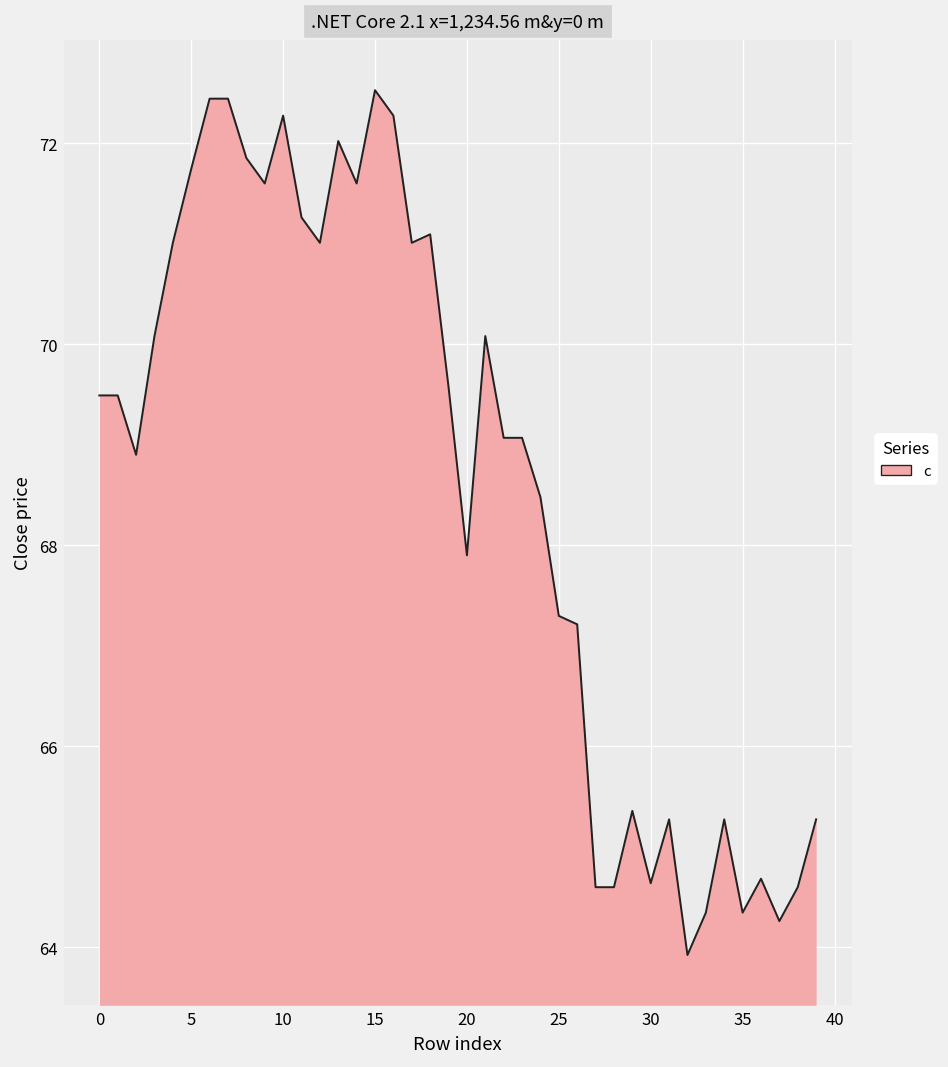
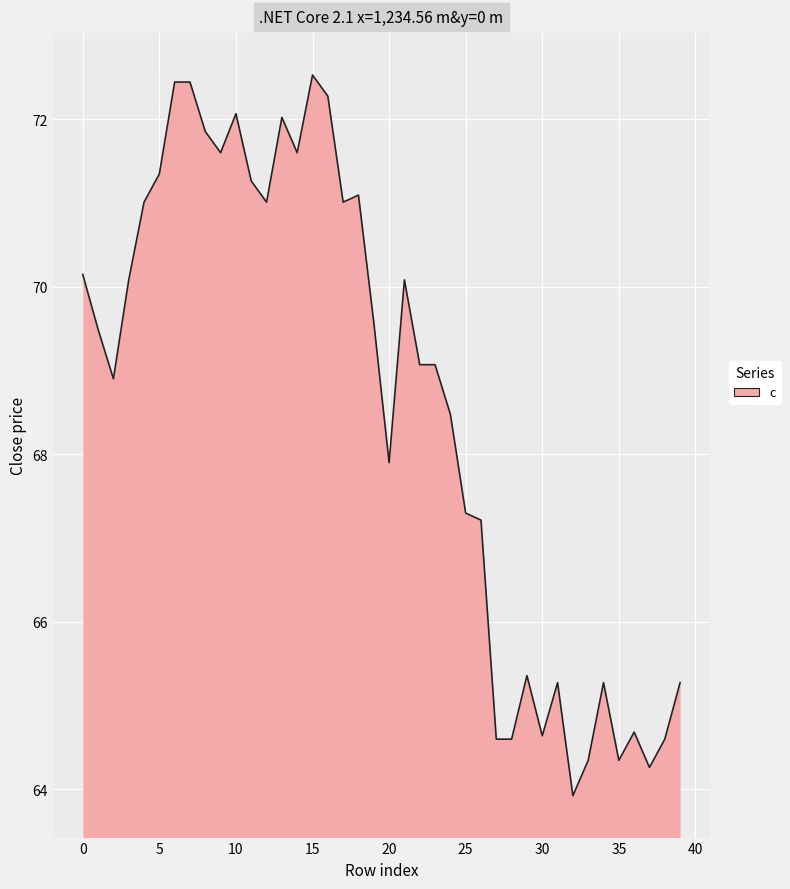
0: 69.5 -> 70.1
5: 71.7 -> 71.3
10: 72.3 -> 72.1
